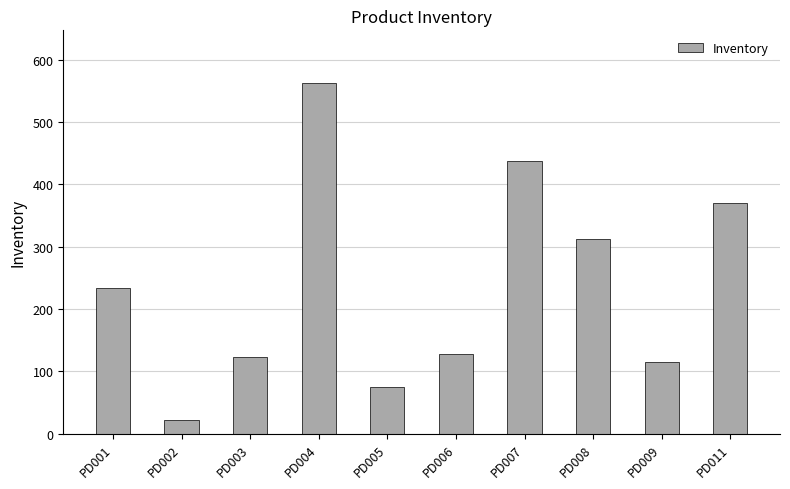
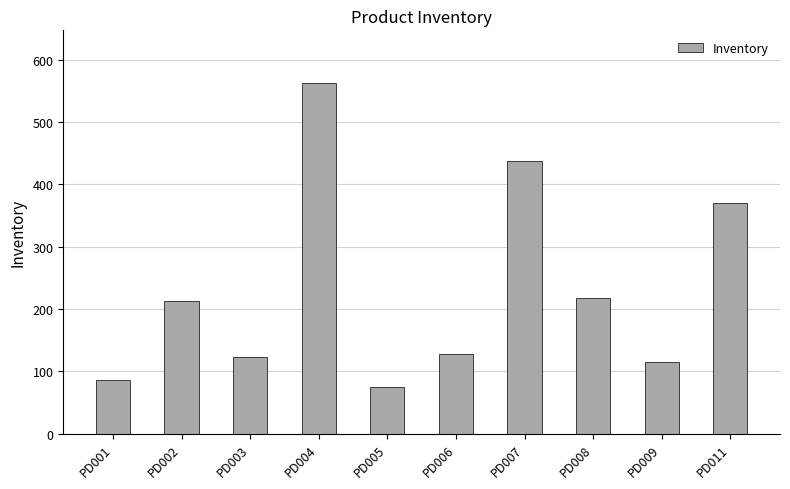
PD001: 230 -> 90
PD002: 20 -> 210
PD008: 310 -> 220
